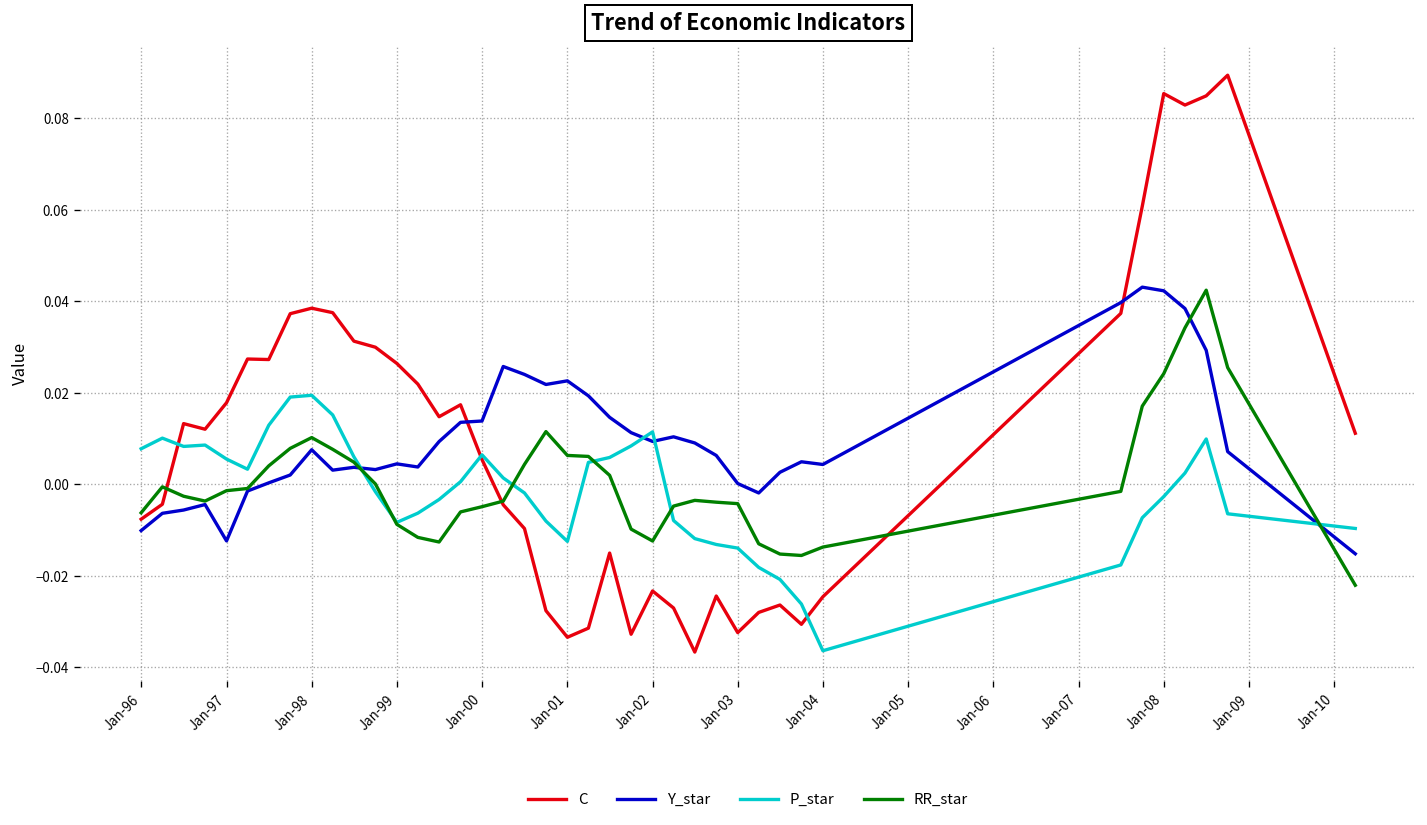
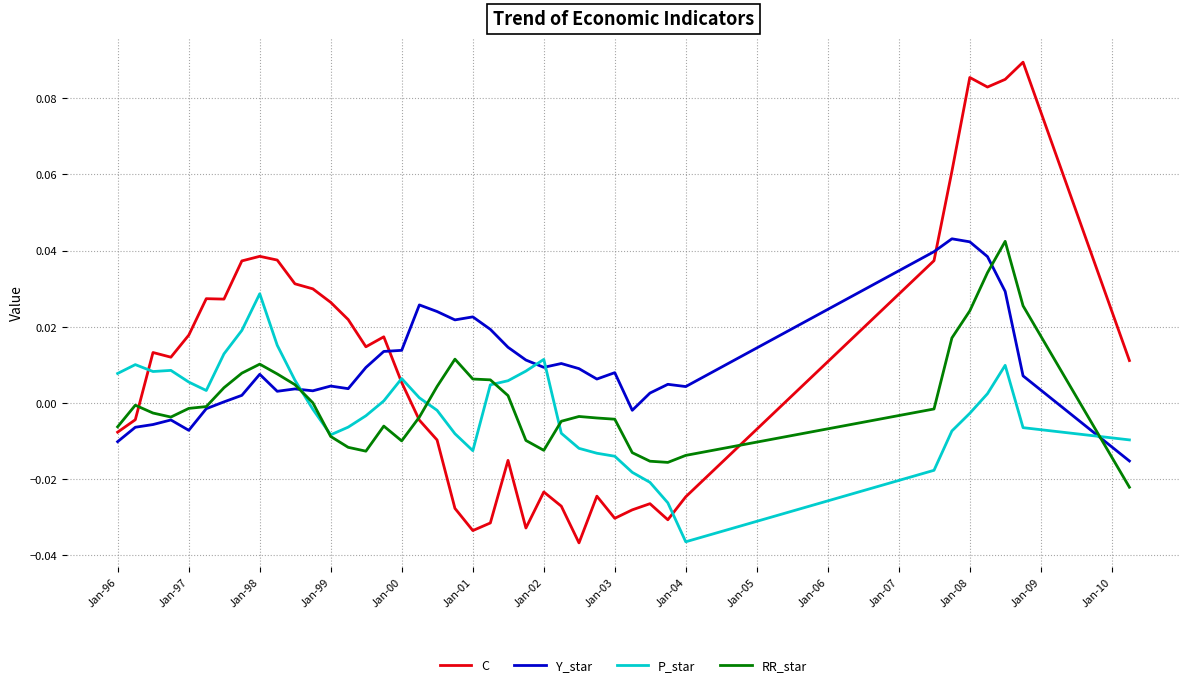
Y_star, Jan-97: -0.012 -> -0.007
P_star, Jan-98: 0.019 -> 0.029
RR_star, Jan-00: -0.005 -> -0.010
C, Jan-03: -0.032 -> -0.030
Y_star, Jan-03: 0.000 -> 0.008
